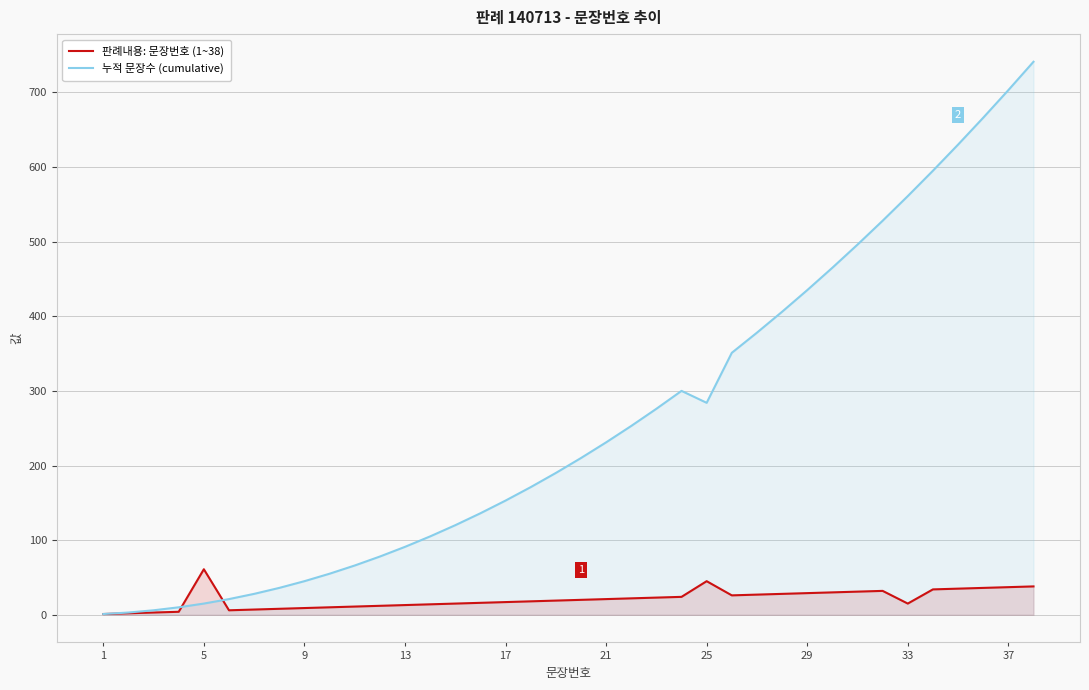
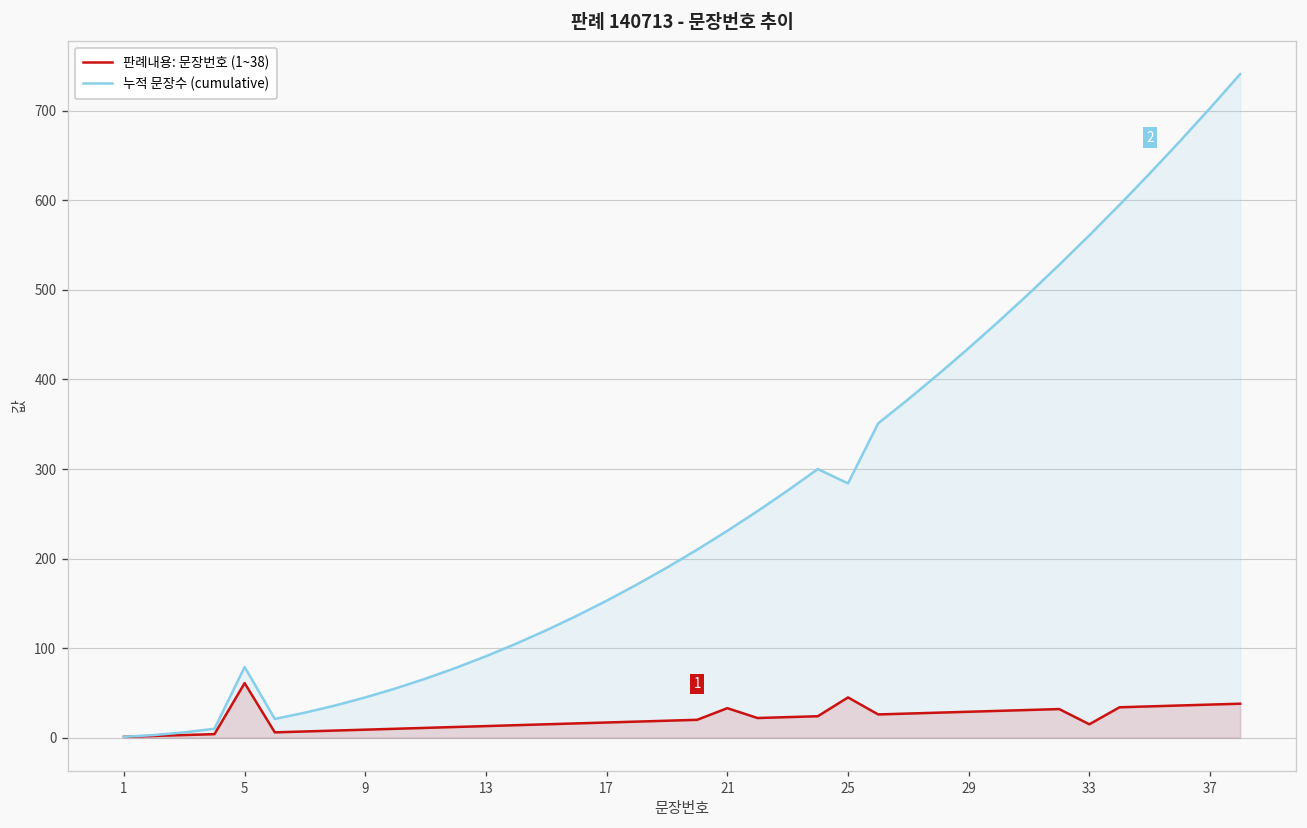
누적 문장수 (cumulative), 5: 20 -> 80
판례내용: 문장번호 (1~38), 21: 20 -> 30
